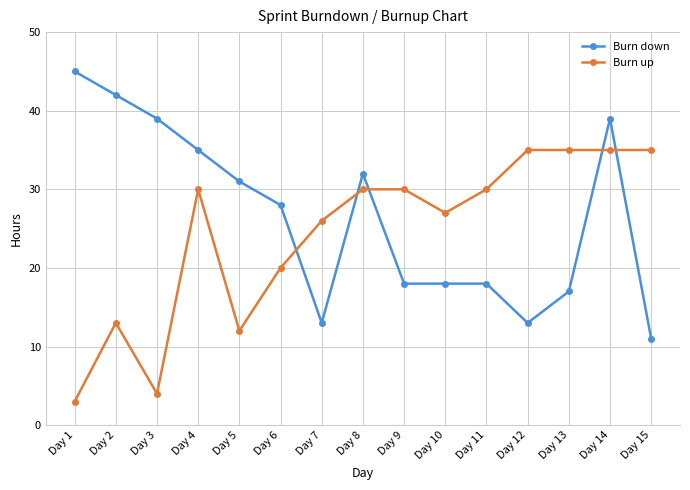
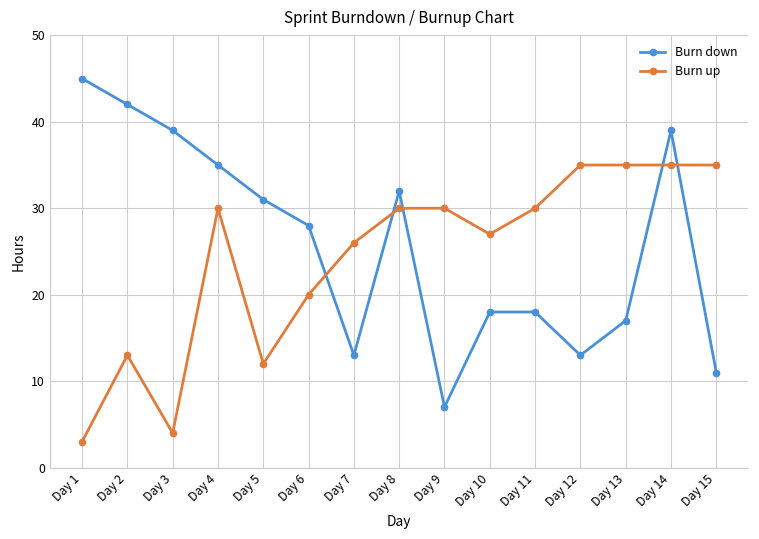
Burn down, Day 9: 18 -> 7
